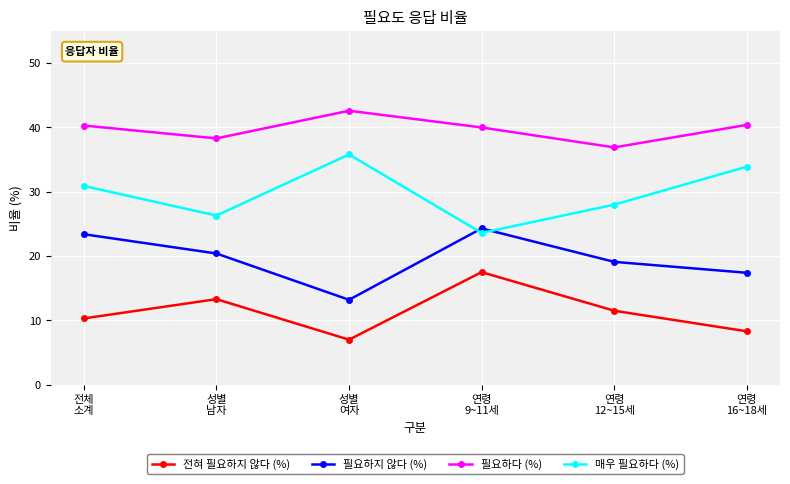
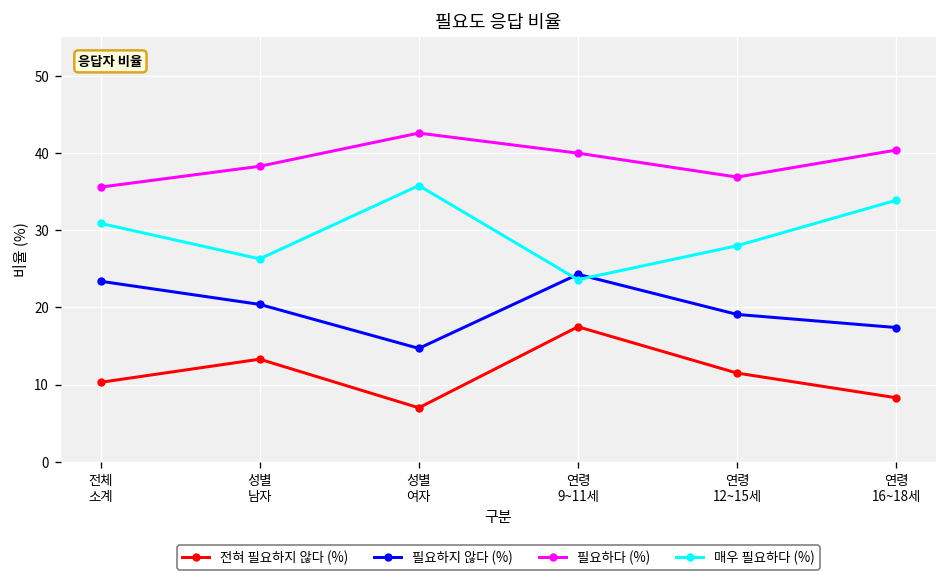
필요하다 (%), 전체 소계: 40 -> 36
필요하지 않다 (%), 성별 여자: 13 -> 15
